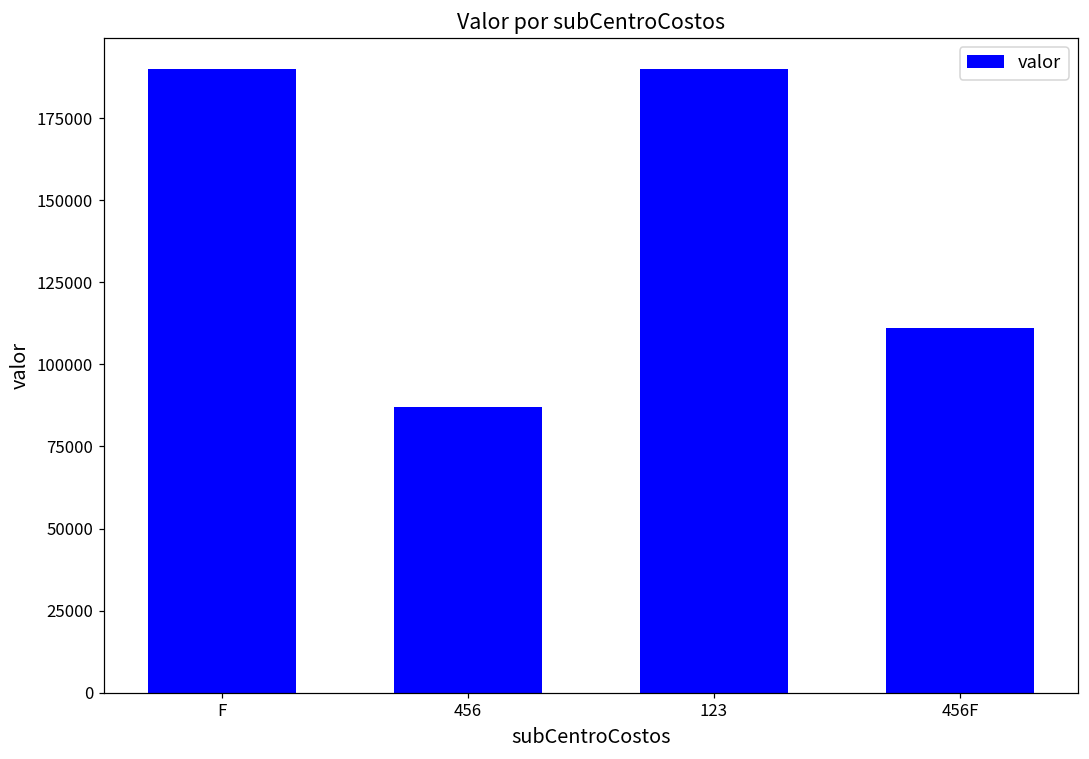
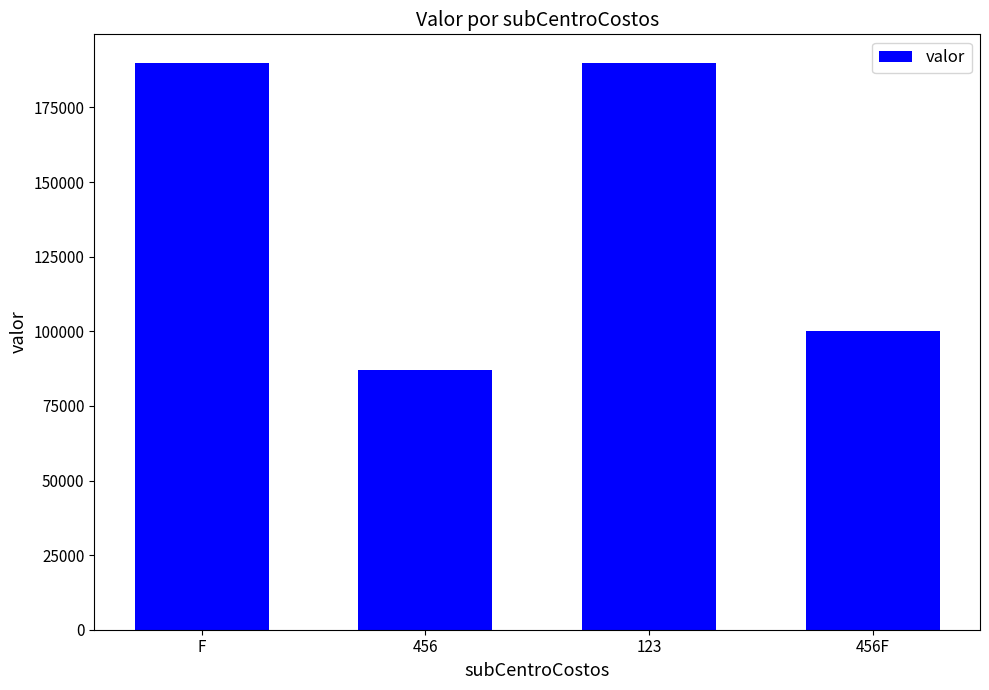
456F: 111000 -> 100000
